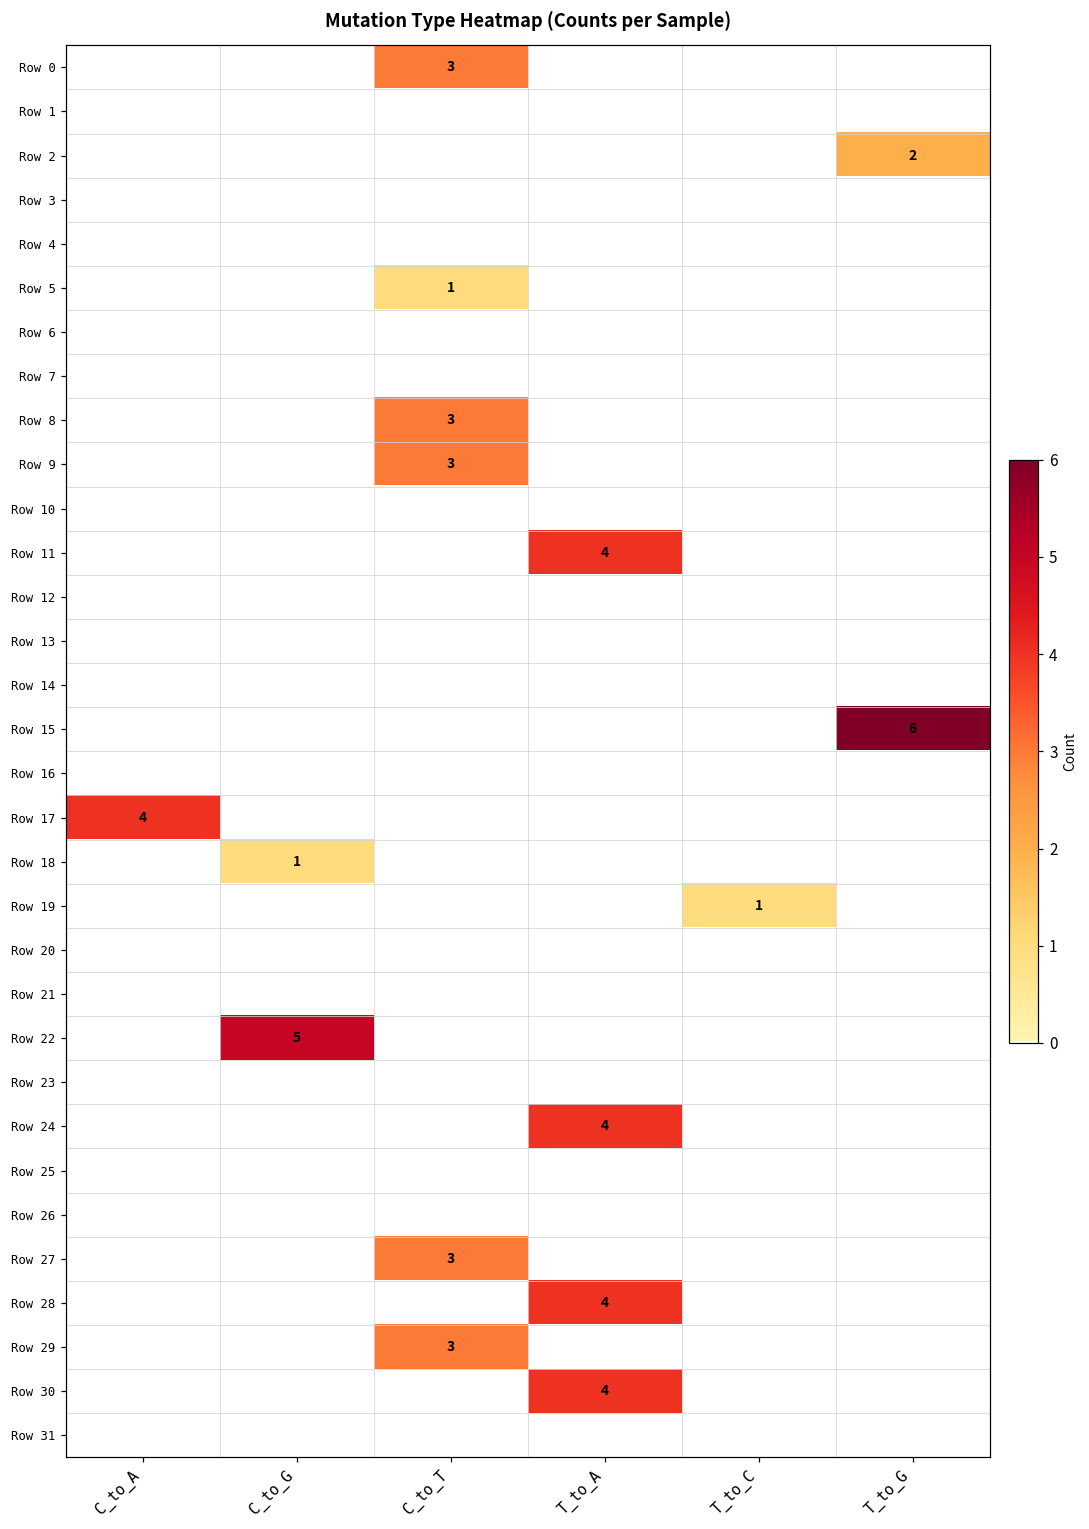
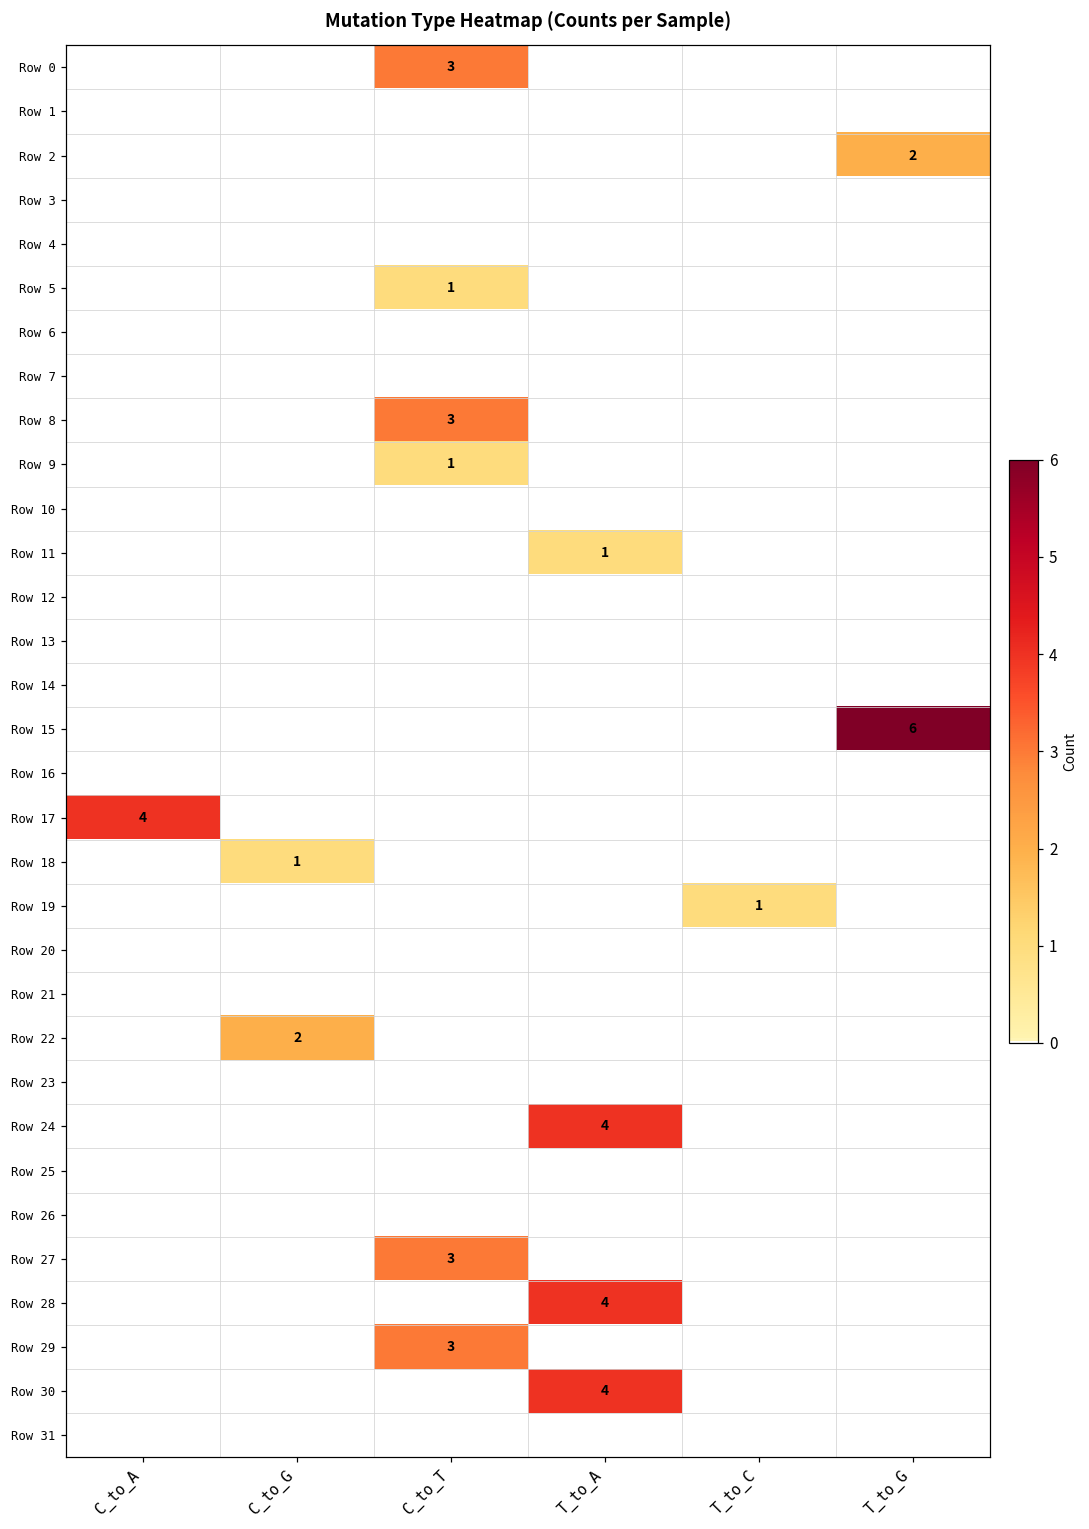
Row 9, C_to_T: 3 -> 1
Row 11, T_to_A: 4 -> 1
Row 22, C_to_G: 5 -> 2
